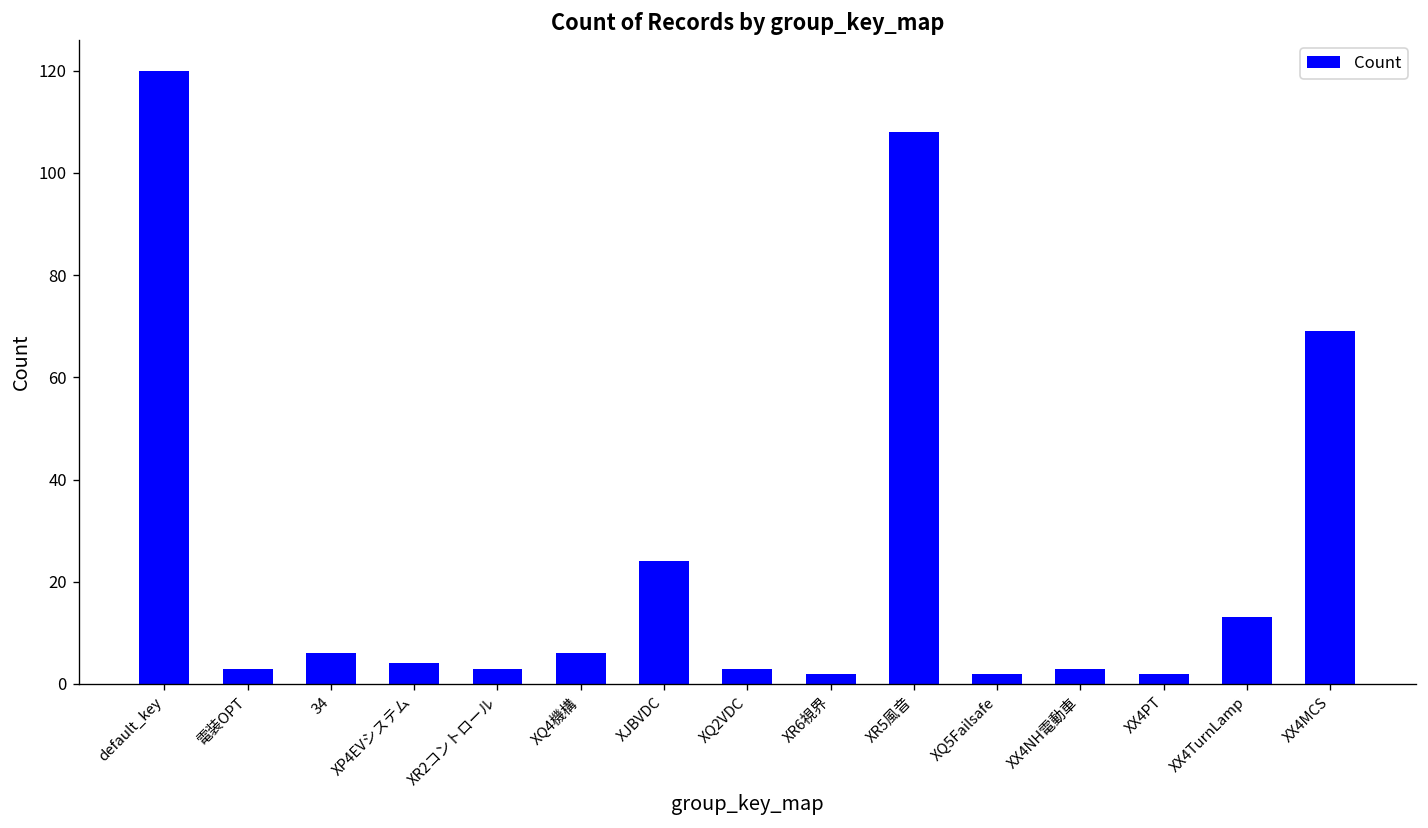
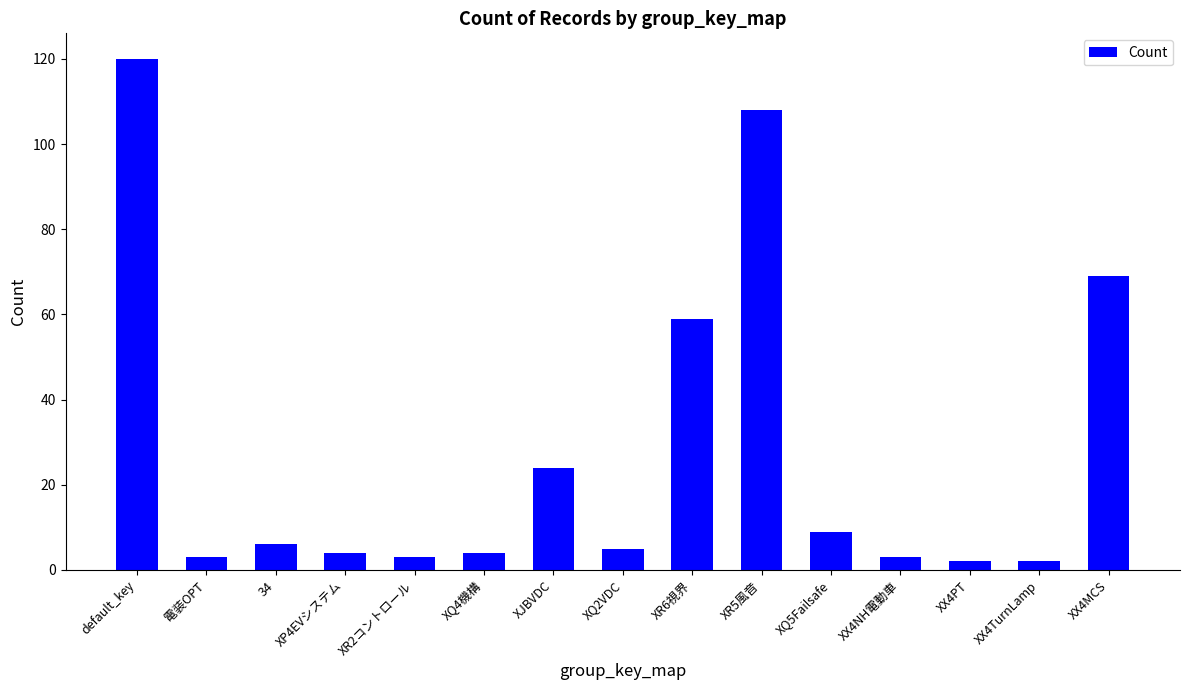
XQ4機構: 6 -> 4
XQ2VDC: 3 -> 5
XR6視界: 2 -> 59
XQ5Failsafe: 2 -> 9
XX4TurnLamp: 13 -> 2
